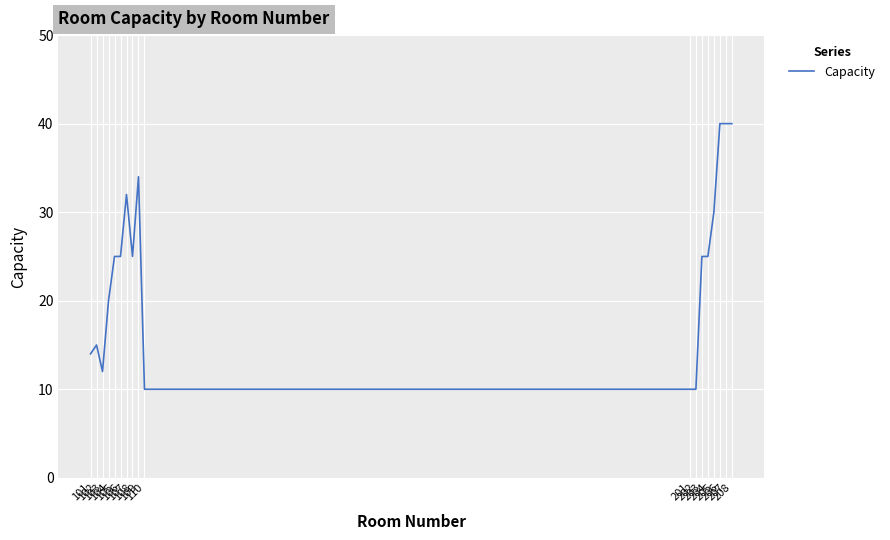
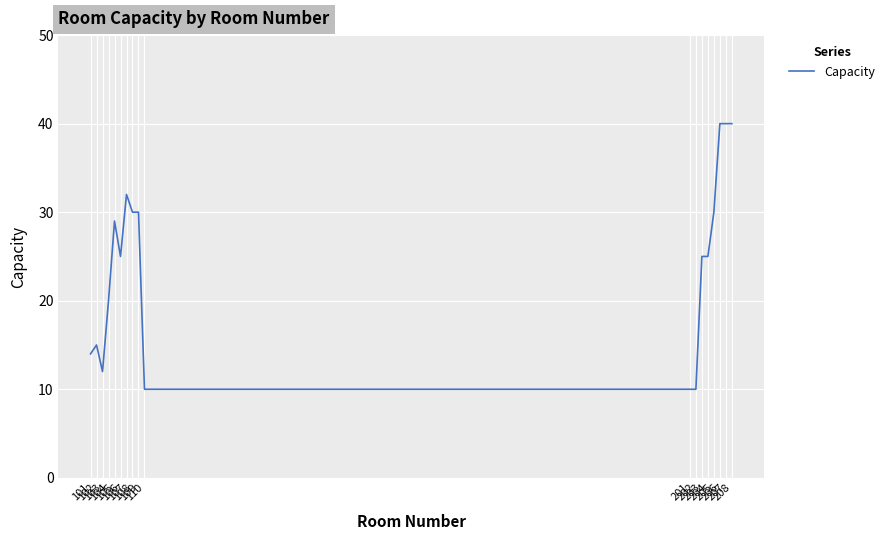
105: 25 -> 29
108: 25 -> 30
109: 34 -> 30
